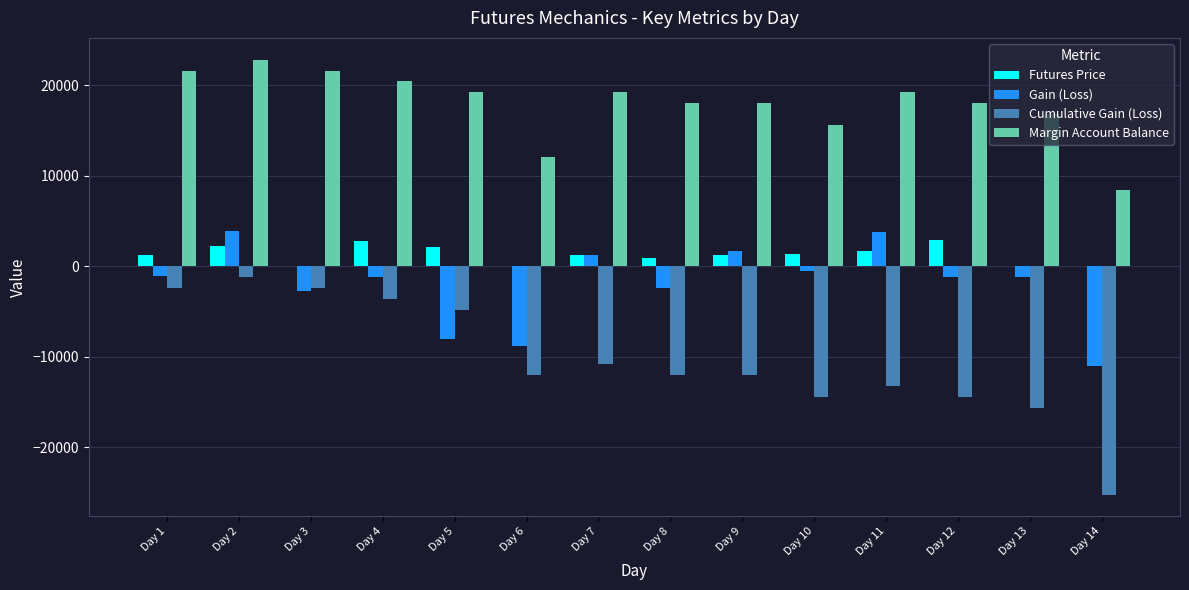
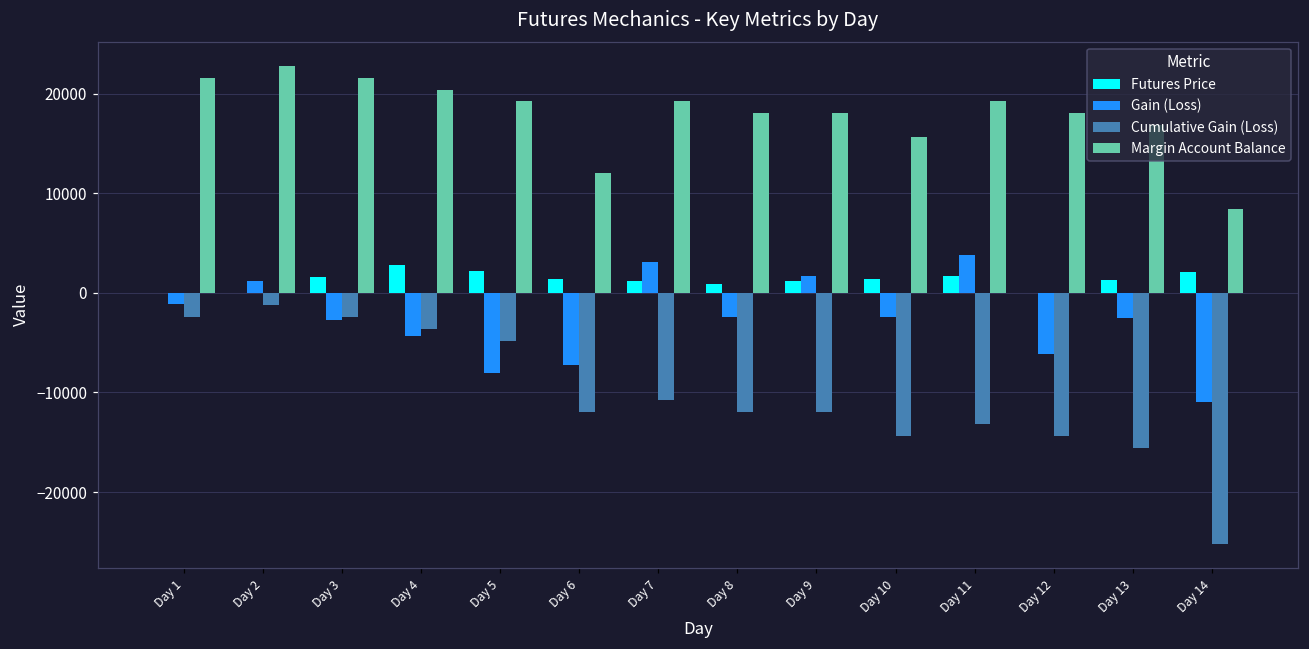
Futures Price, Day 1: 1000 -> 0
Futures Price, Day 2: 2000 -> 0
Gain (Loss), Day 2: 4000 -> 1000
Futures Price, Day 3: 0 -> 2000
Gain (Loss), Day 4: -1000 -> -4000
Futures Price, Day 6: 0 -> 1000
Gain (Loss), Day 6: -9000 -> -7000
Gain (Loss), Day 7: 1000 -> 3000
Gain (Loss), Day 10: -1000 -> -2000
Futures Price, Day 12: 3000 -> 0
Gain (Loss), Day 12: -1000 -> -6000
Futures Price, Day 13: 0 -> 1000
Gain (Loss), Day 13: -1000 -> -3000
Futures Price, Day 14: 0 -> 2000
